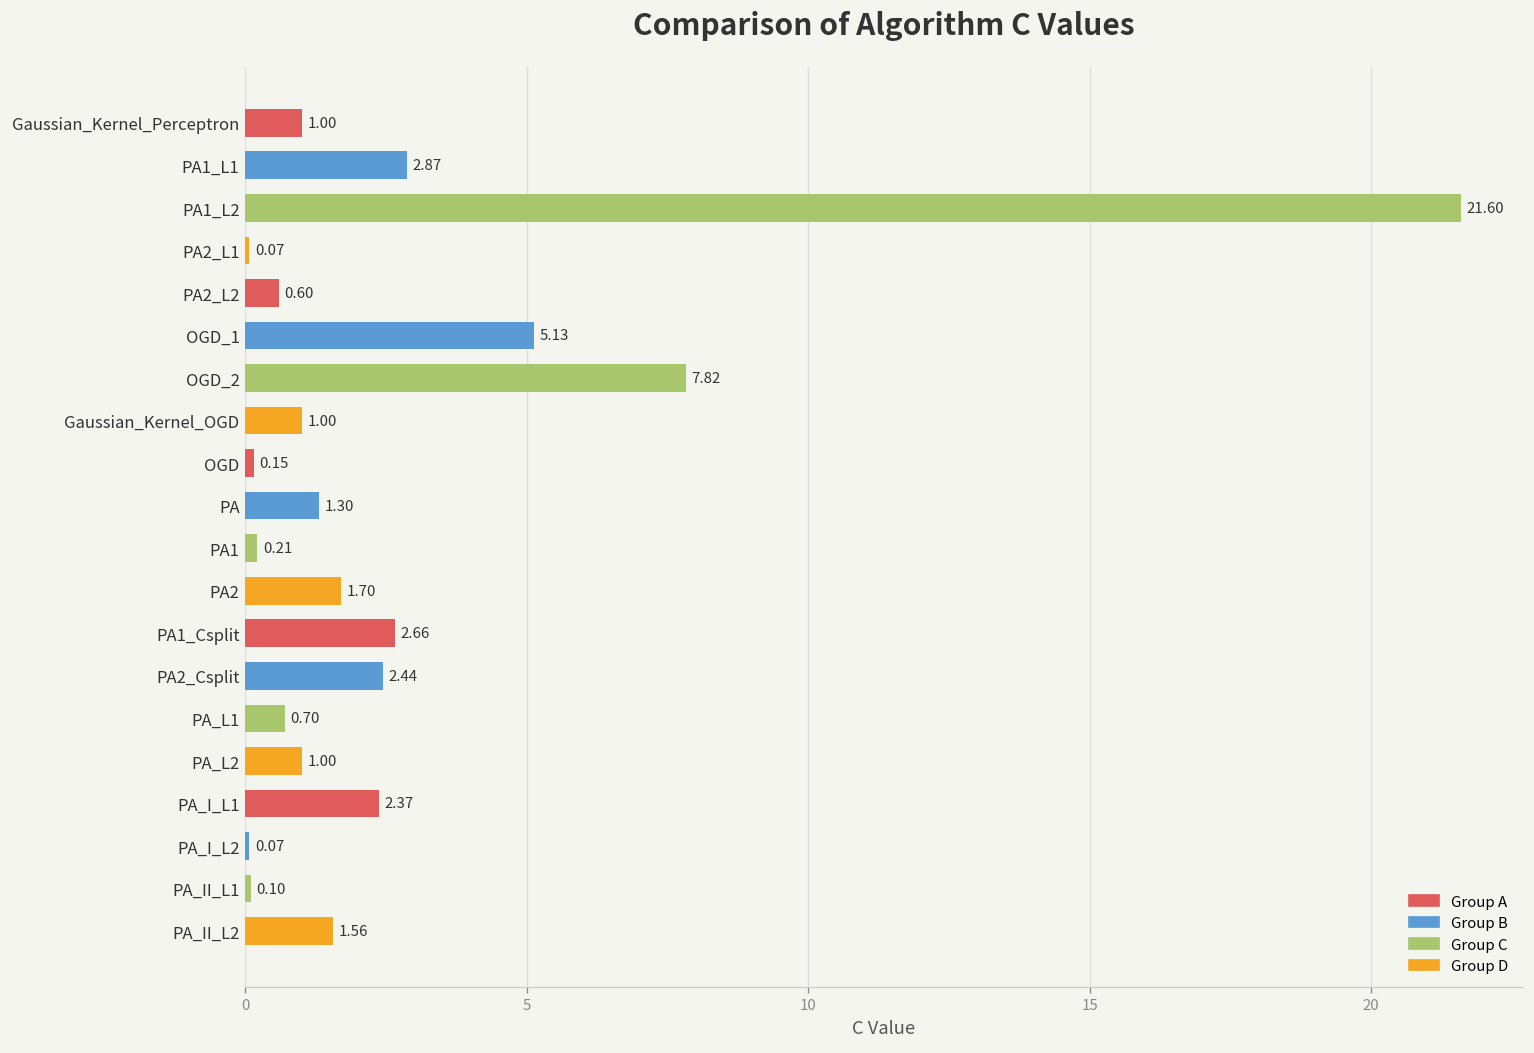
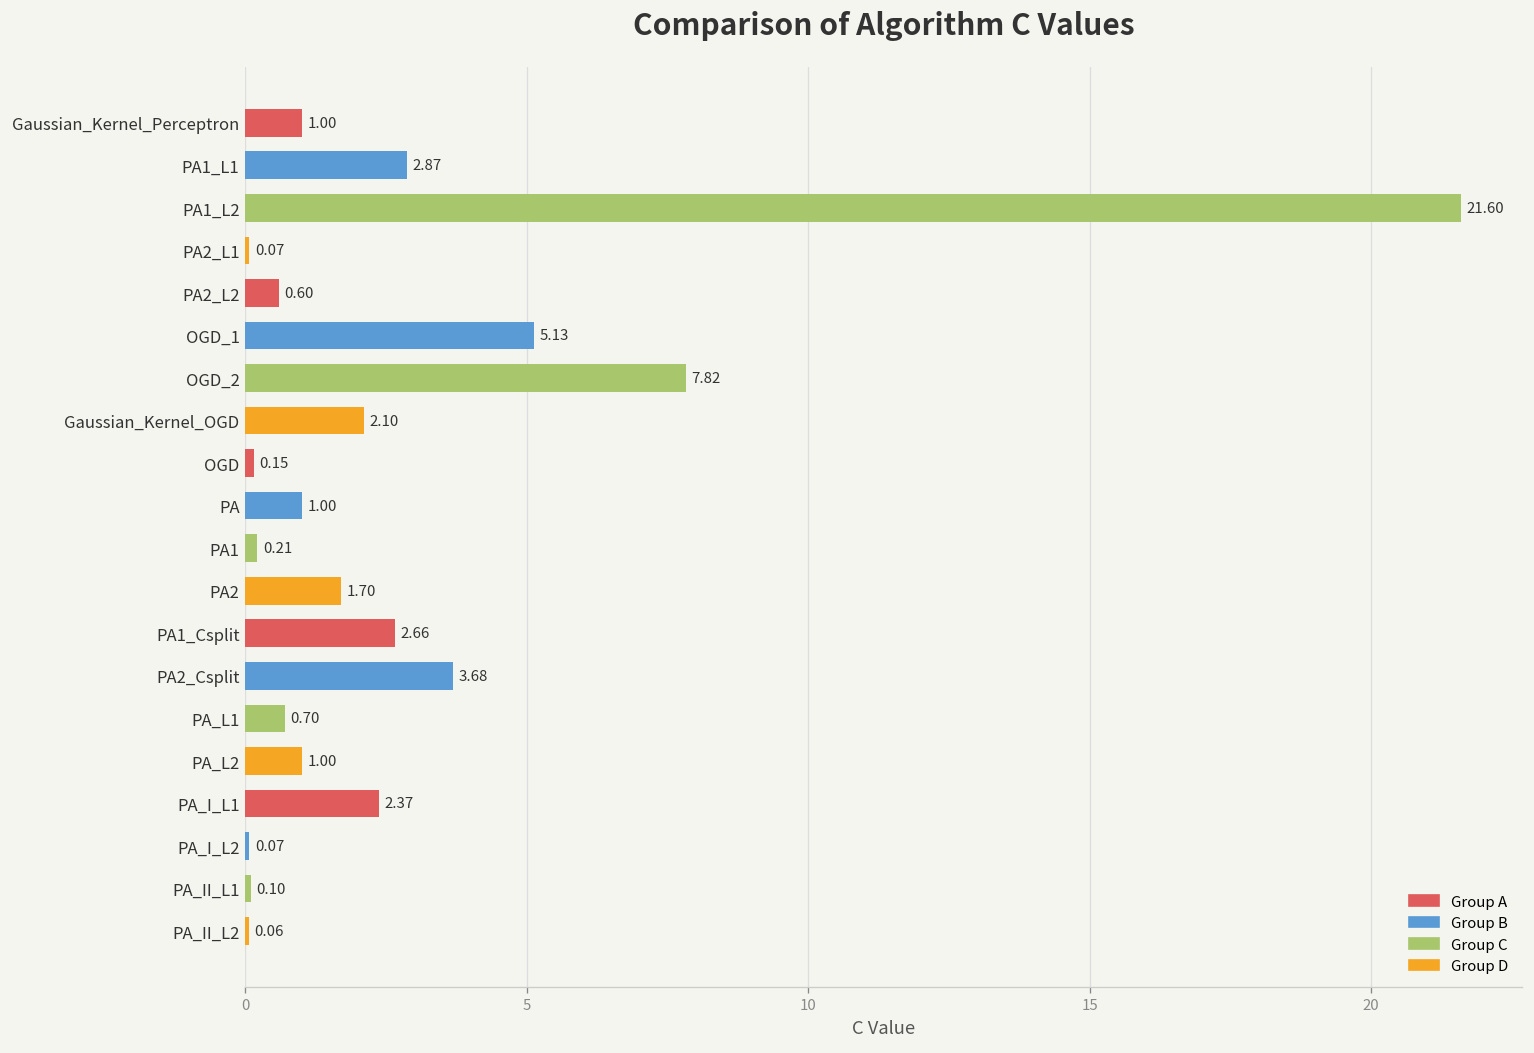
Gaussian_Kernel_OGD: 1.00 -> 2.10
PA: 1.30 -> 1.00
PA2_Csplit: 2.44 -> 3.68
PA_II_L2: 1.56 -> 0.06
